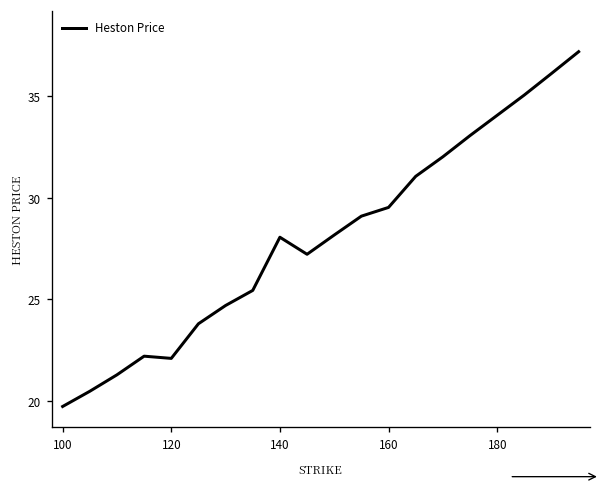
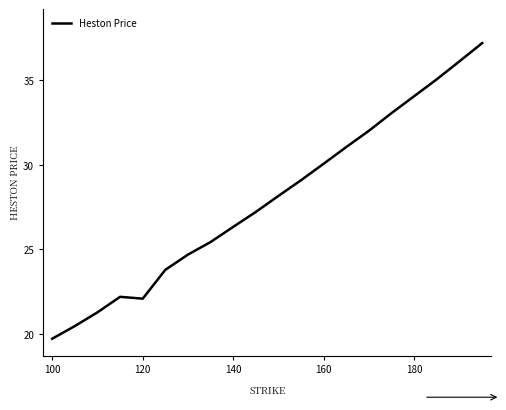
140: 28.1 -> 26.3
160: 29.5 -> 30.1
